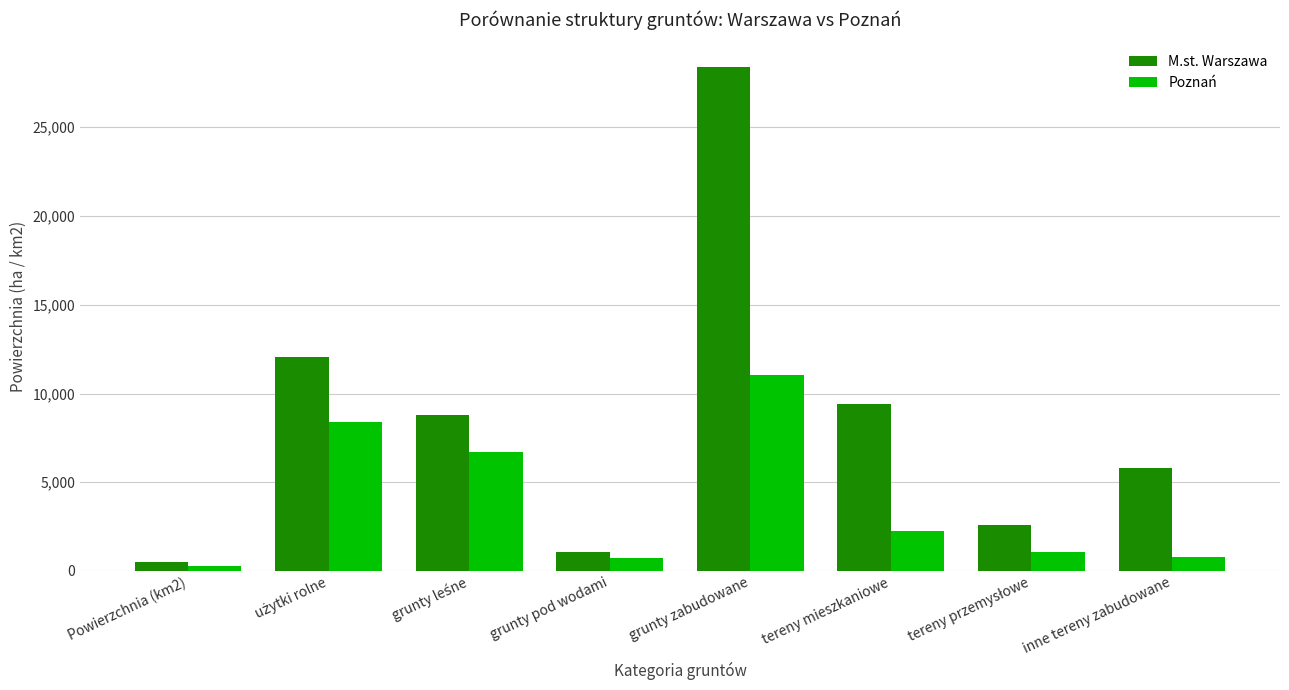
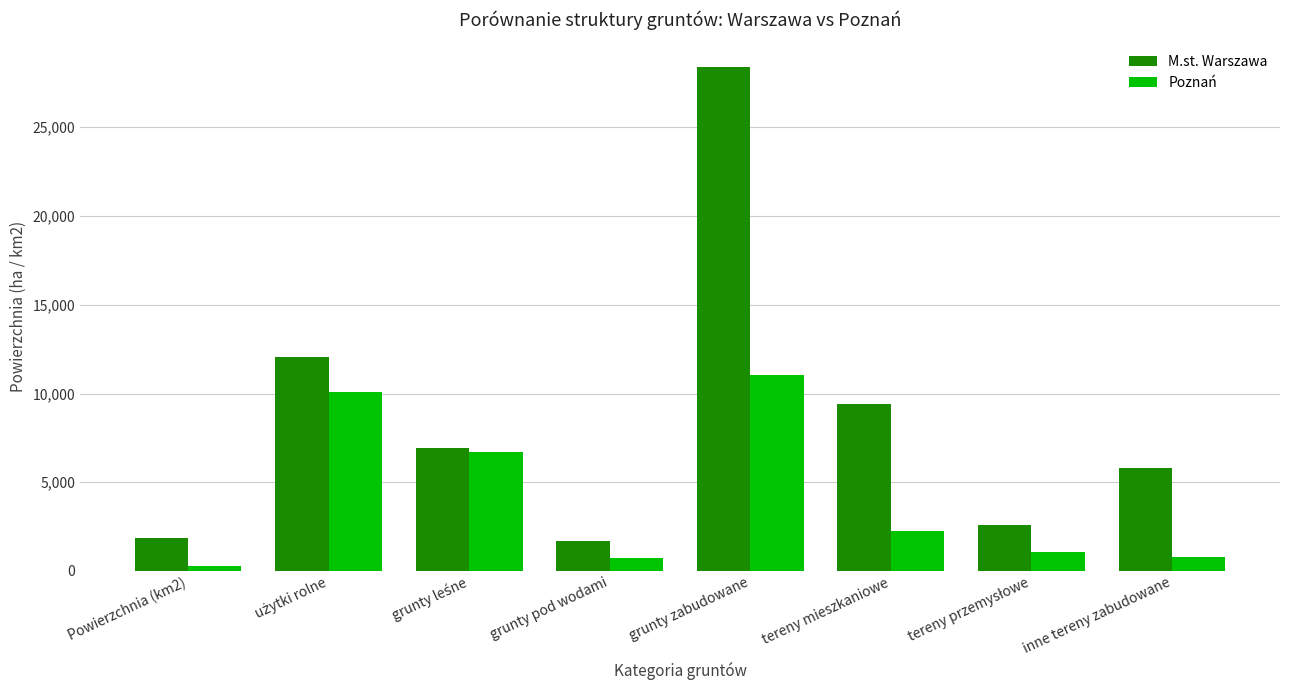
M.st. Warszawa, Powierzchnia (km2): 500 -> 1,900
Poznań, użytki rolne: 8,400 -> 10,100
M.st. Warszawa, grunty leśne: 8,800 -> 7,000
M.st. Warszawa, grunty pod wodami: 1,100 -> 1,700
